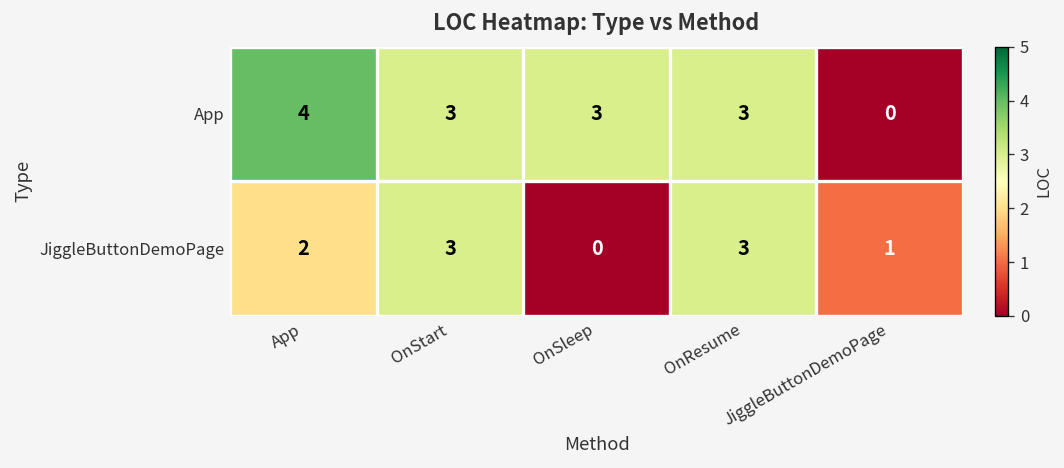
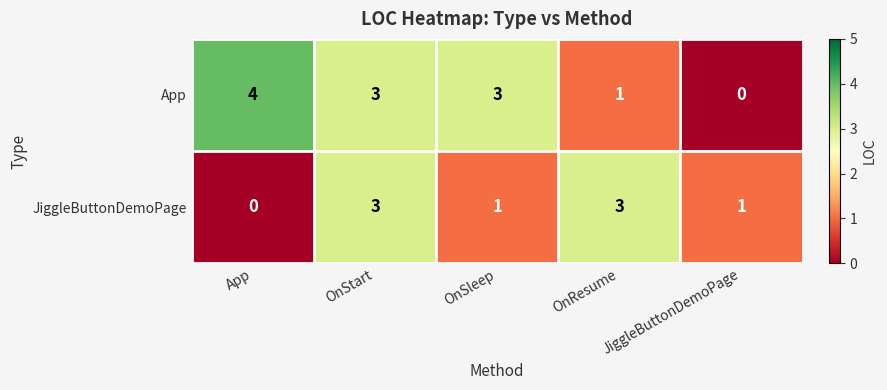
App, OnResume: 3 -> 1
JiggleButtonDemoPage, App: 2 -> 0
JiggleButtonDemoPage, OnSleep: 0 -> 1
